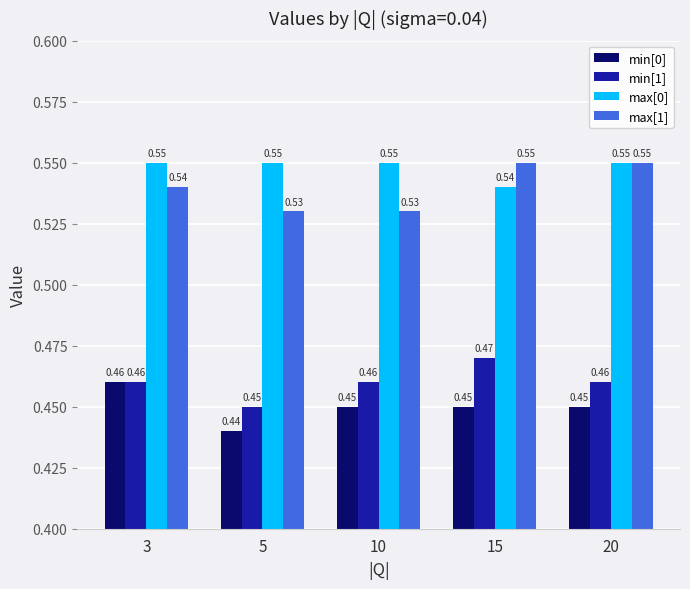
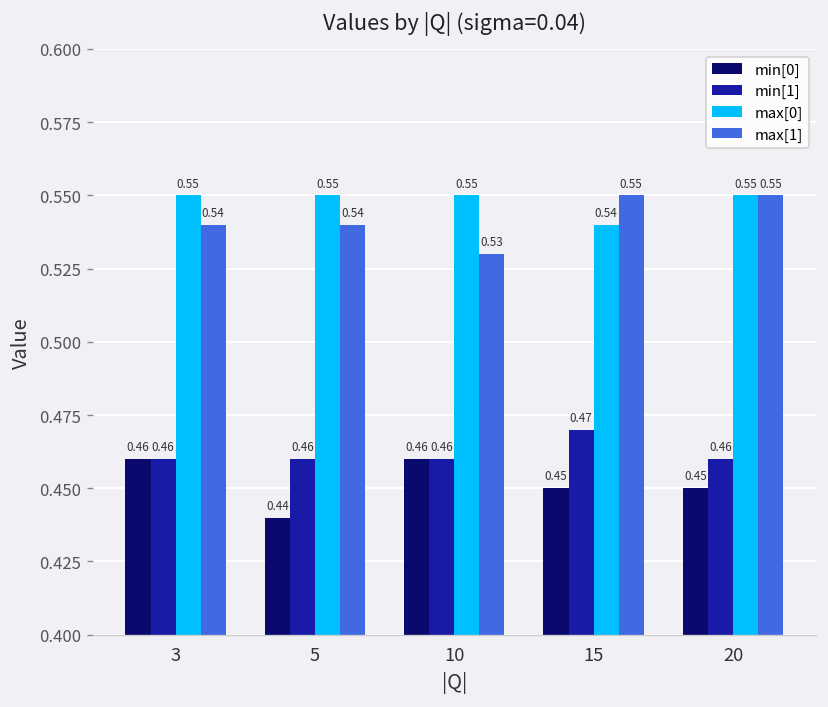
min[1], 5: 0.45 -> 0.46
max[1], 5: 0.53 -> 0.54
min[0], 10: 0.45 -> 0.46
